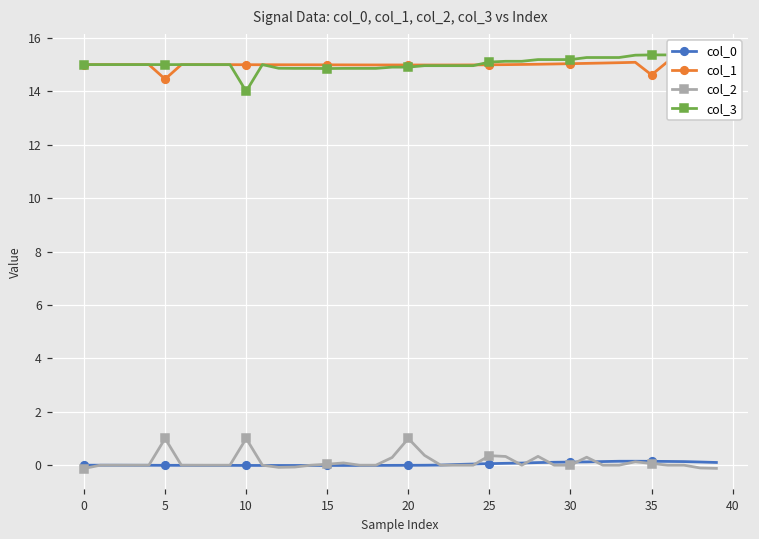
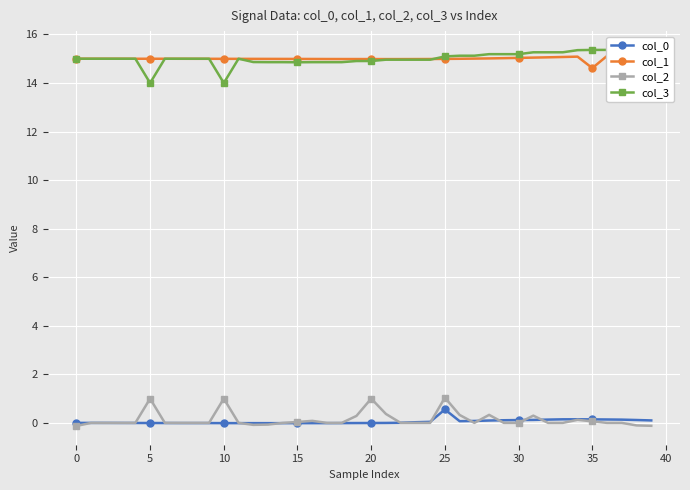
col_1, 5: 14.5 -> 15.0
col_3, 5: 15 -> 14
col_0, 25: 0.1 -> 0.6
col_2, 25: 0.4 -> 1.0
